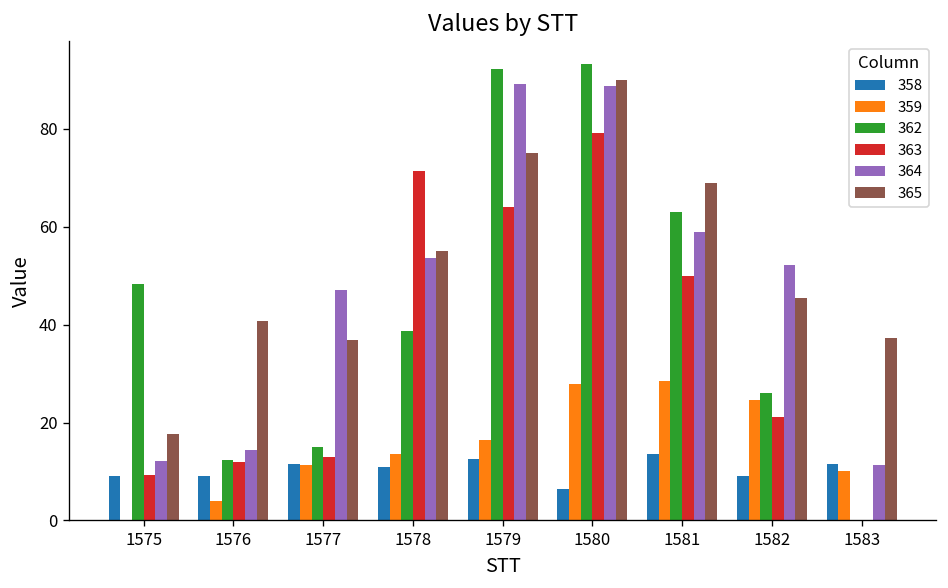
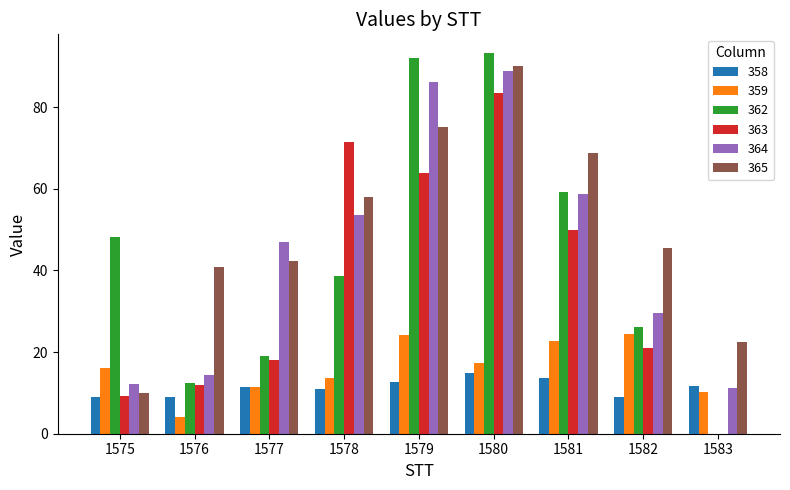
359, 1575: 0 -> 16
365, 1575: 18 -> 10
362, 1577: 15 -> 19
363, 1577: 13 -> 18
365, 1577: 37 -> 42
365, 1578: 55 -> 58
359, 1579: 16 -> 24
364, 1579: 89 -> 86
358, 1580: 7 -> 15
359, 1580: 28 -> 17
363, 1580: 79 -> 84
359, 1581: 29 -> 23
362, 1581: 63 -> 59
364, 1582: 52 -> 30
365, 1583: 37 -> 23
